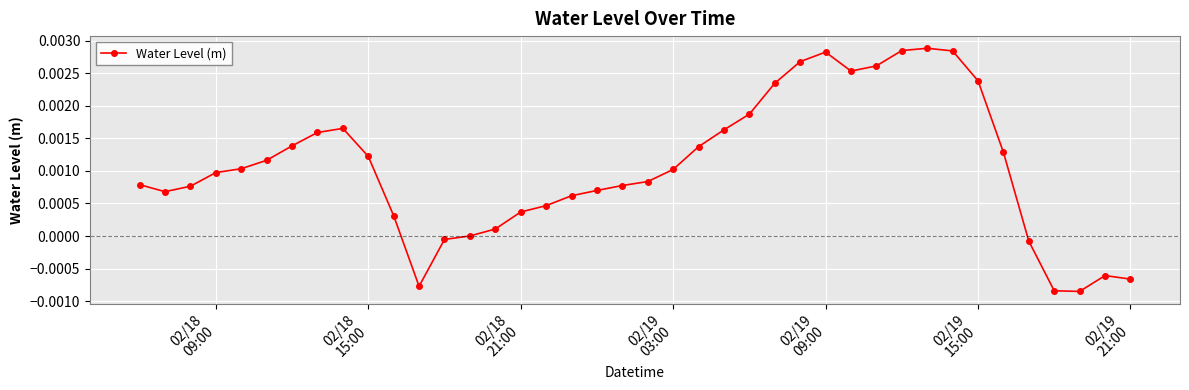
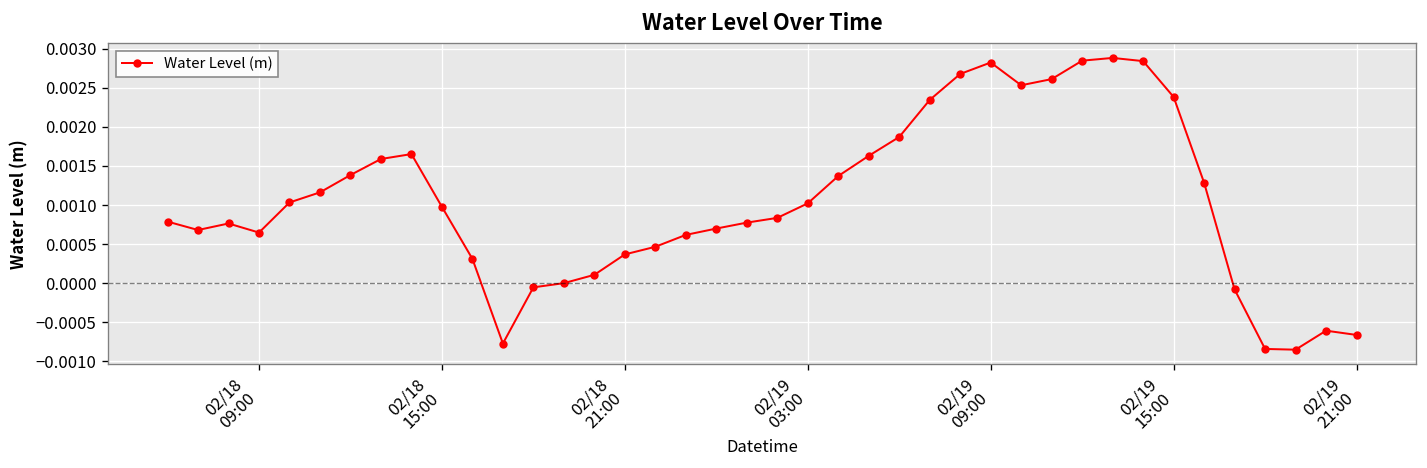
02/18 09:00: 0.0010 -> 0.0006
02/18 15:00: 0.0012 -> 0.0010
